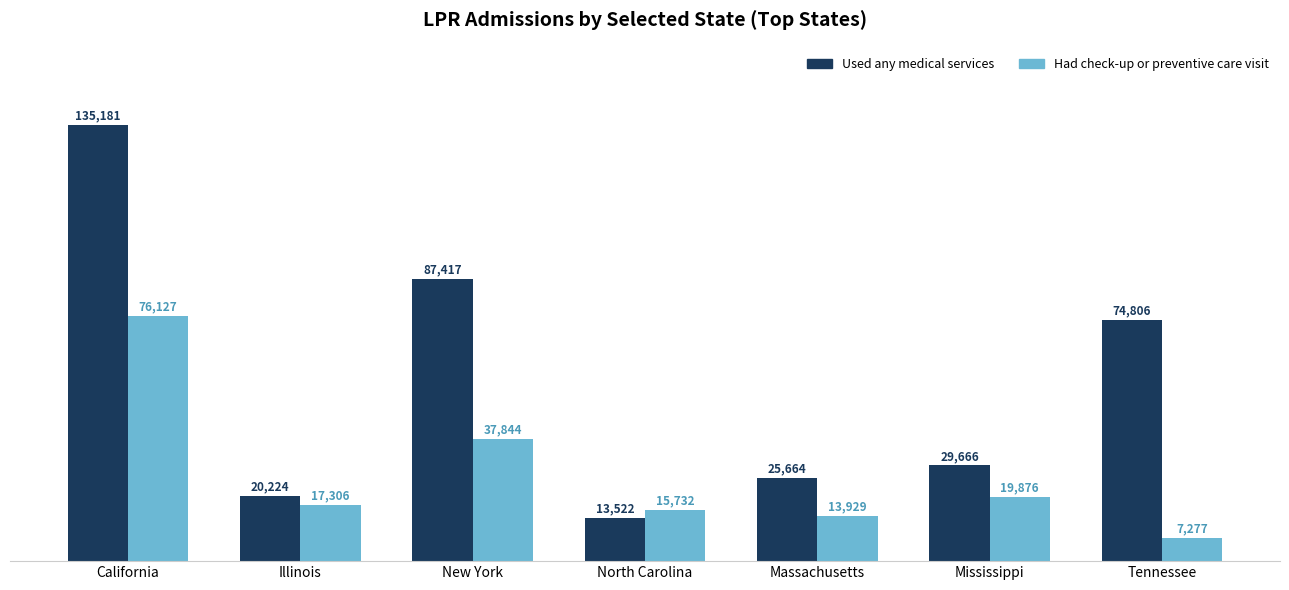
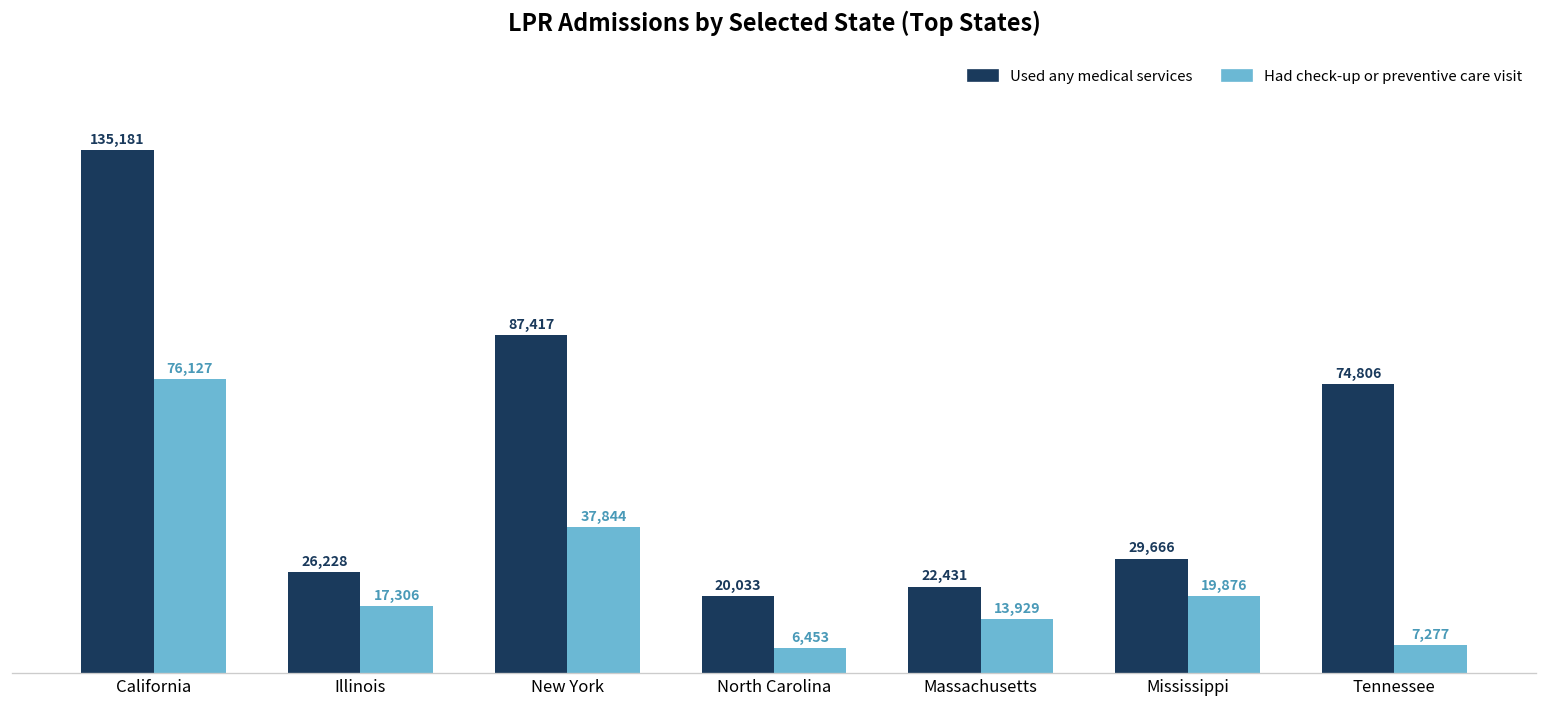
Used any medical services, Illinois: 20,224 -> 26,228
Used any medical services, North Carolina: 13,522 -> 20,033
Had check-up or preventive care visit, North Carolina: 15,732 -> 6,453
Used any medical services, Massachusetts: 25,664 -> 22,431
